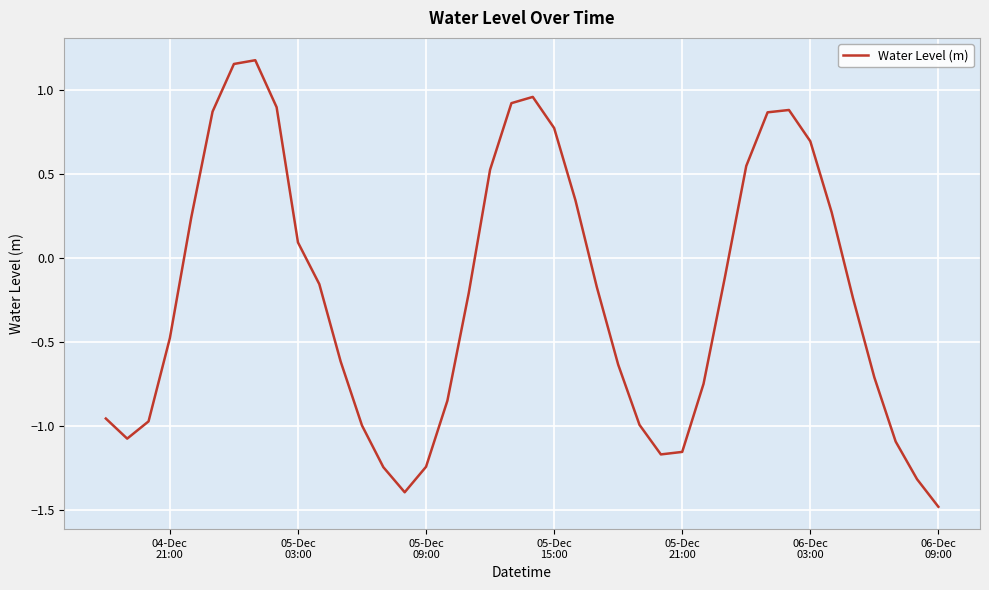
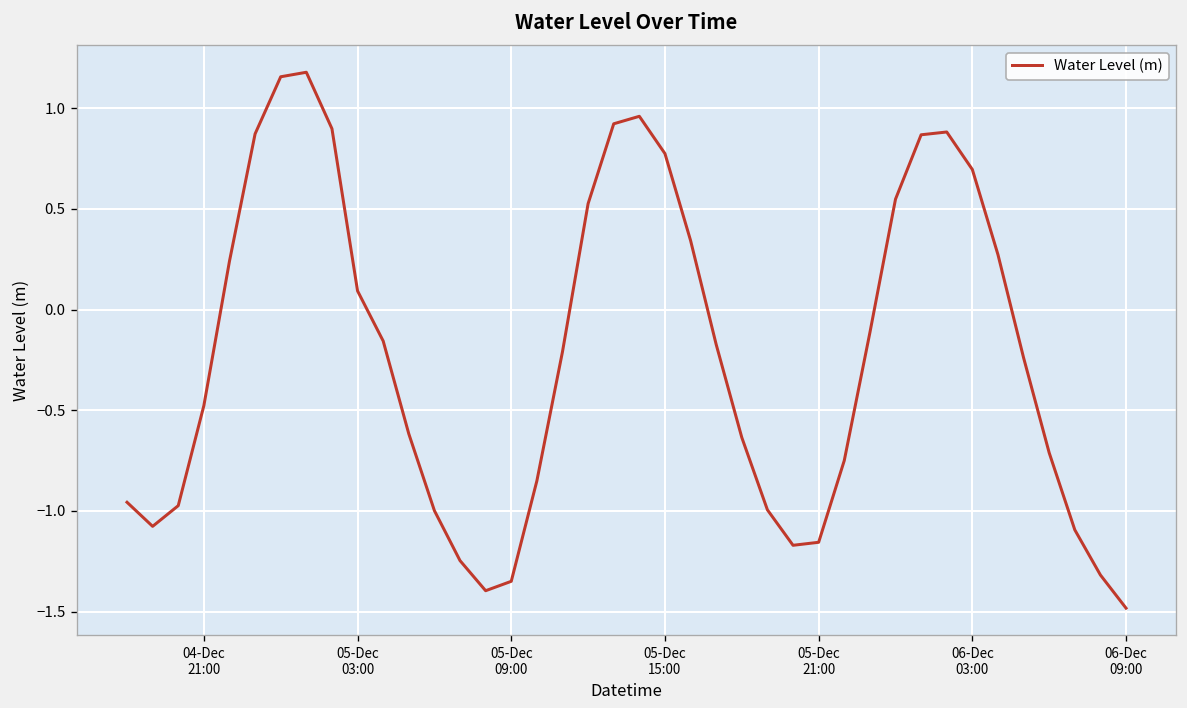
05-Dec 09:00: -1.24 -> -1.35
